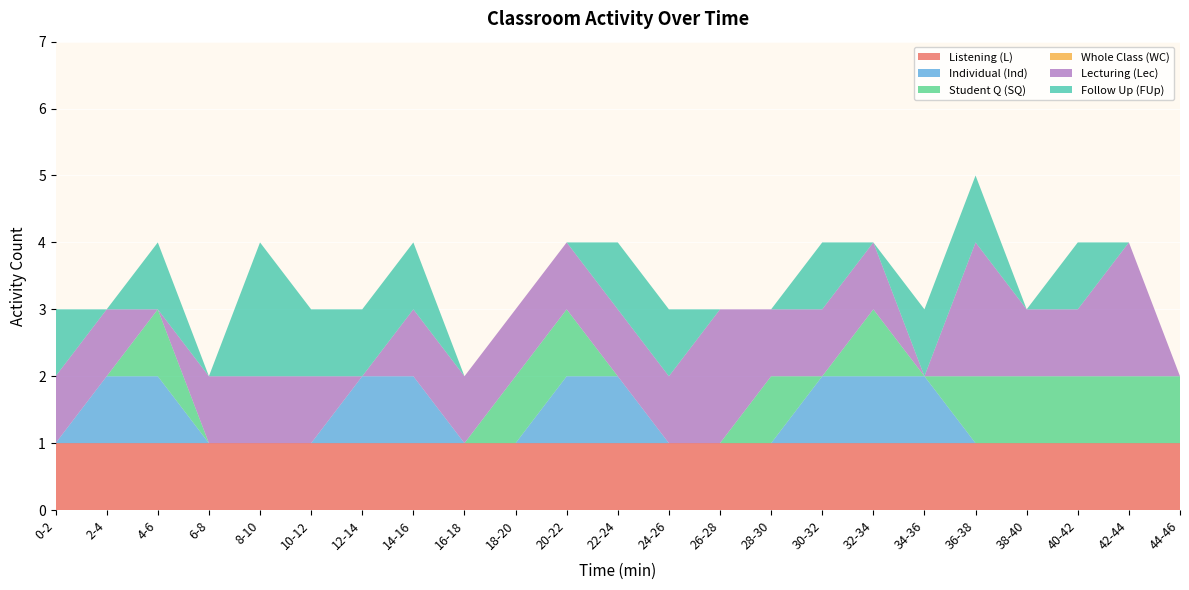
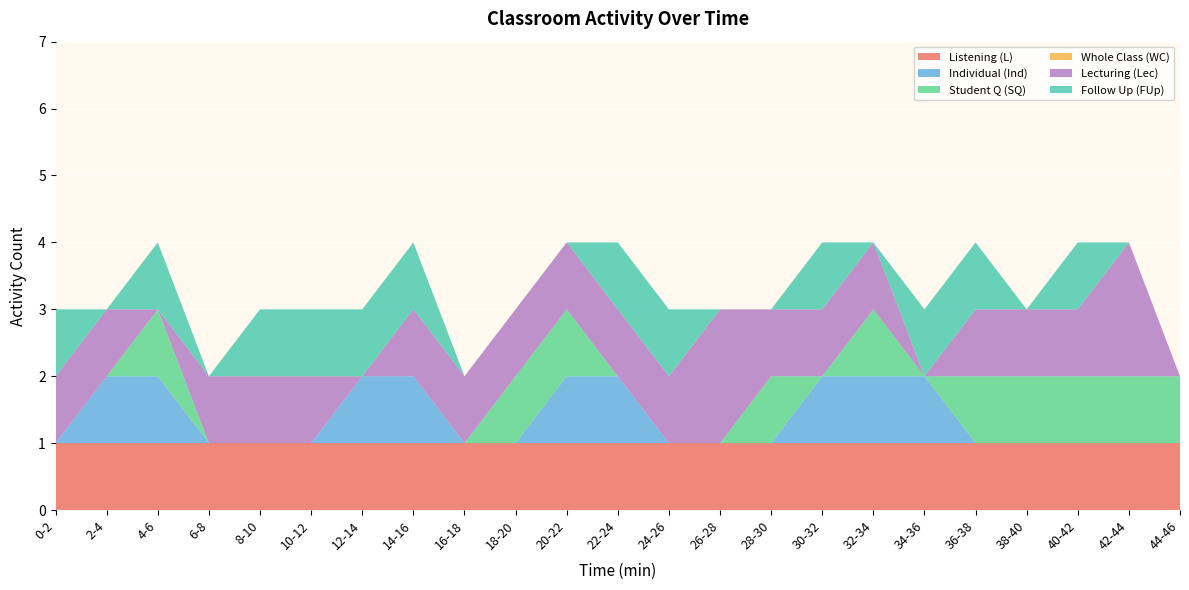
Follow Up (FUp), 8-10: 2 -> 1
Lecturing (Lec), 36-38: 2 -> 1
